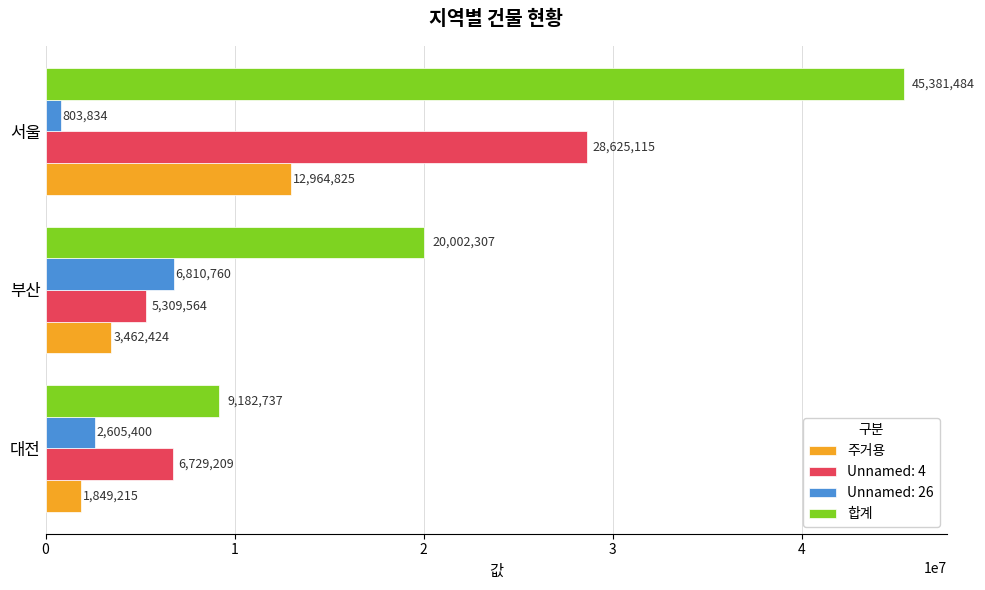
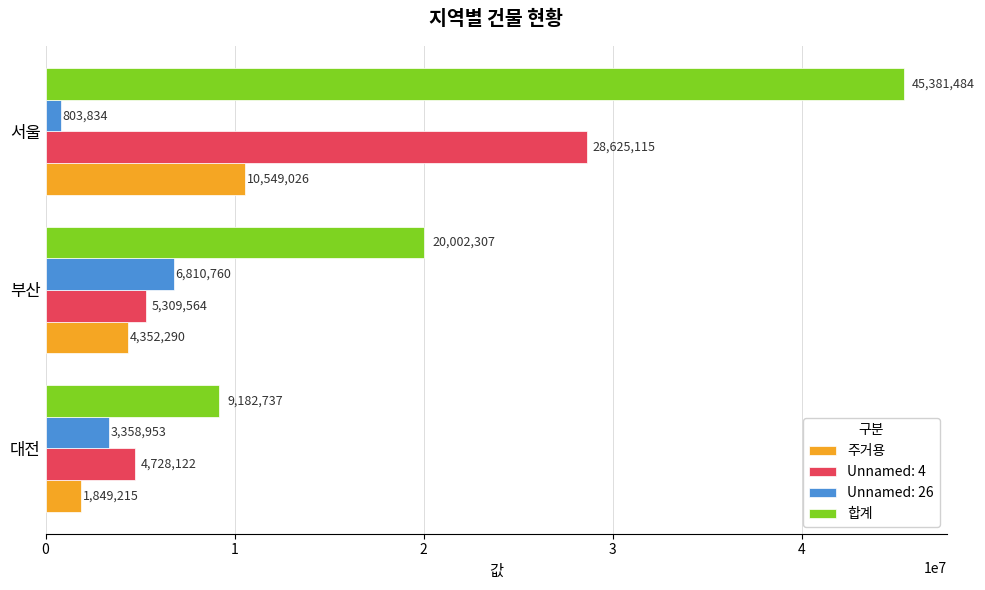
주거용, 서울: 12,964,825 -> 10,549,026
주거용, 부산: 3,462,424 -> 4,352,290
Unnamed: 26, 대전: 2,605,400 -> 3,358,953
Unnamed: 4, 대전: 6,729,209 -> 4,728,122
